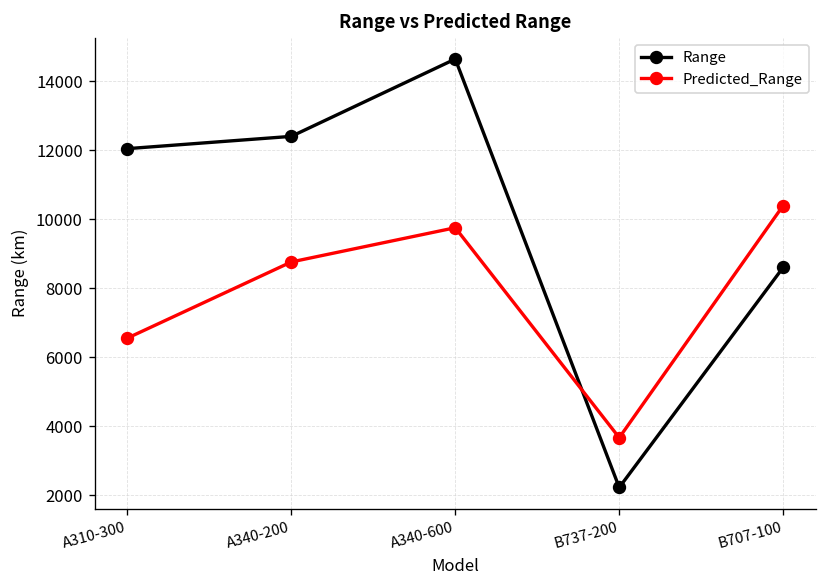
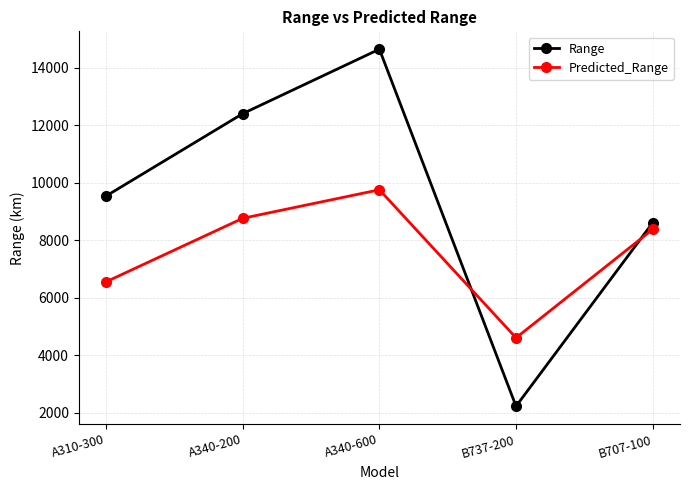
Range, A310-300: 12000 -> 9500
Predicted_Range, B737-200: 3700 -> 4600
Predicted_Range, B707-100: 10400 -> 8400
